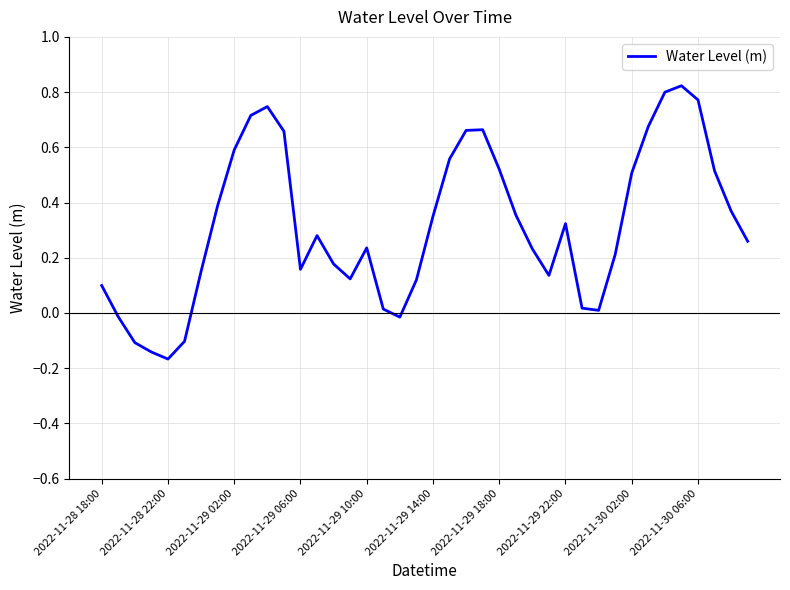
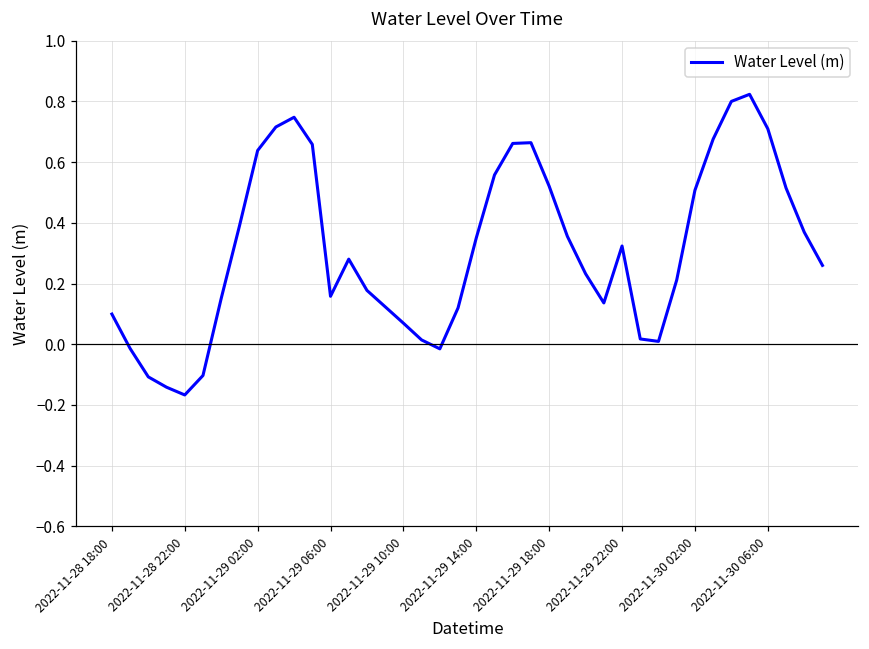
2022-11-29 02:00: 0.59 -> 0.64
2022-11-29 10:00: 0.24 -> 0.07
2022-11-30 06:00: 0.77 -> 0.71
